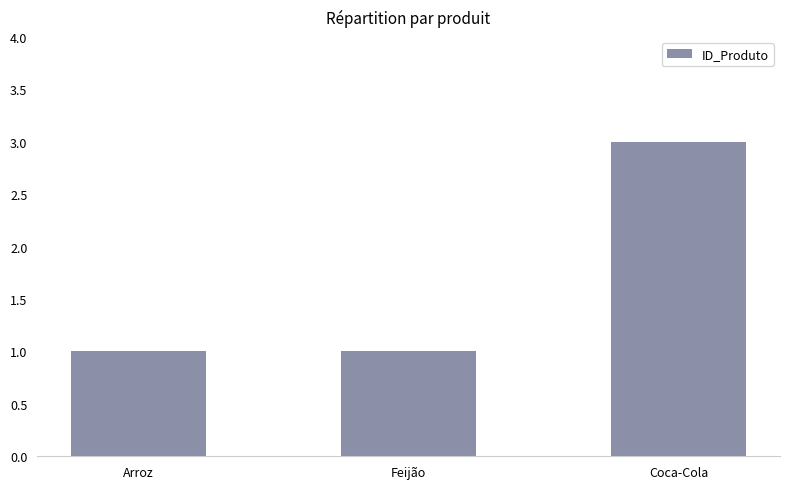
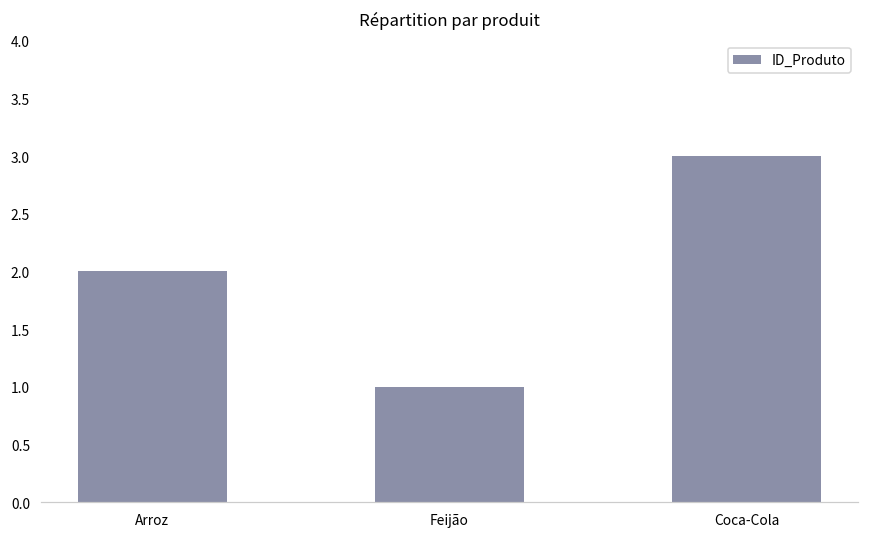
Arroz: 1 -> 2
